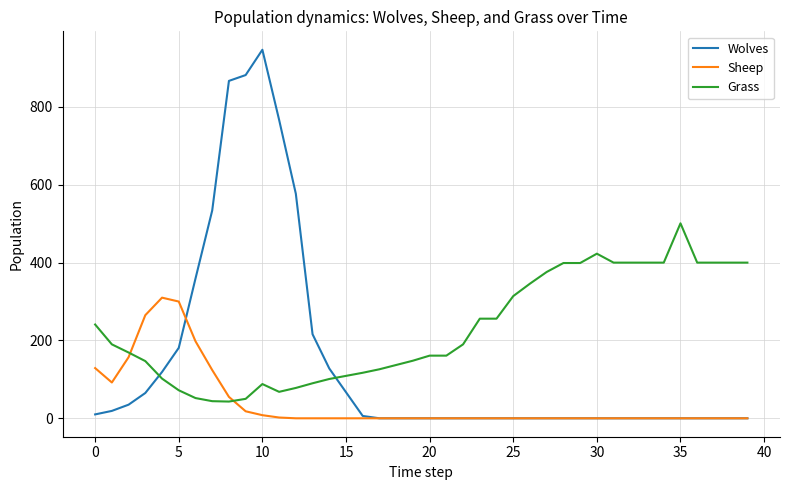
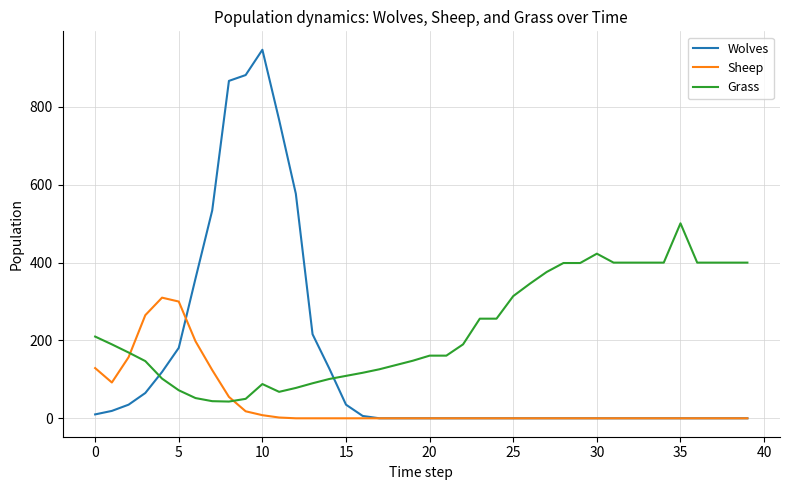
Grass, 0: 240 -> 210
Wolves, 15: 70 -> 40
